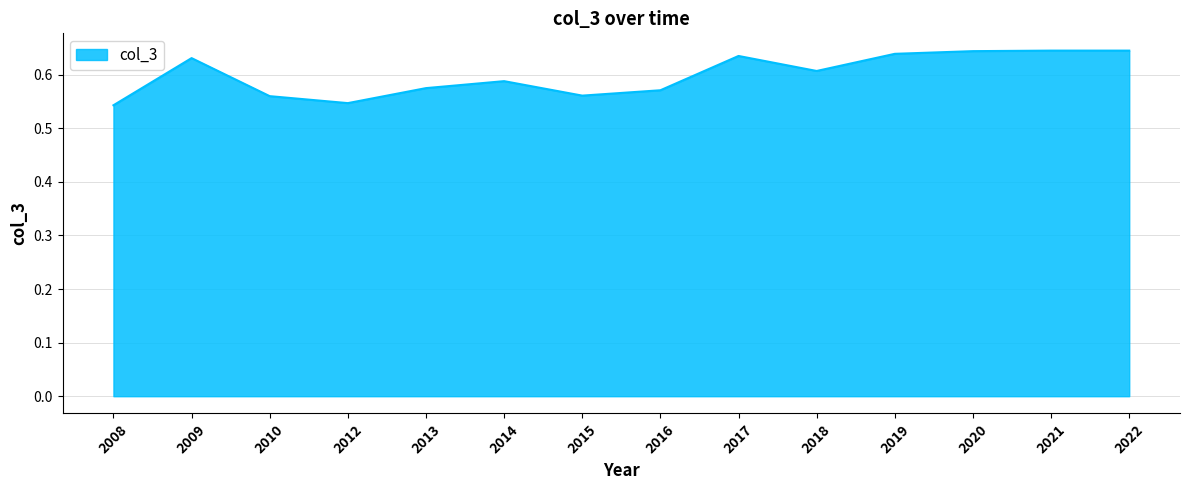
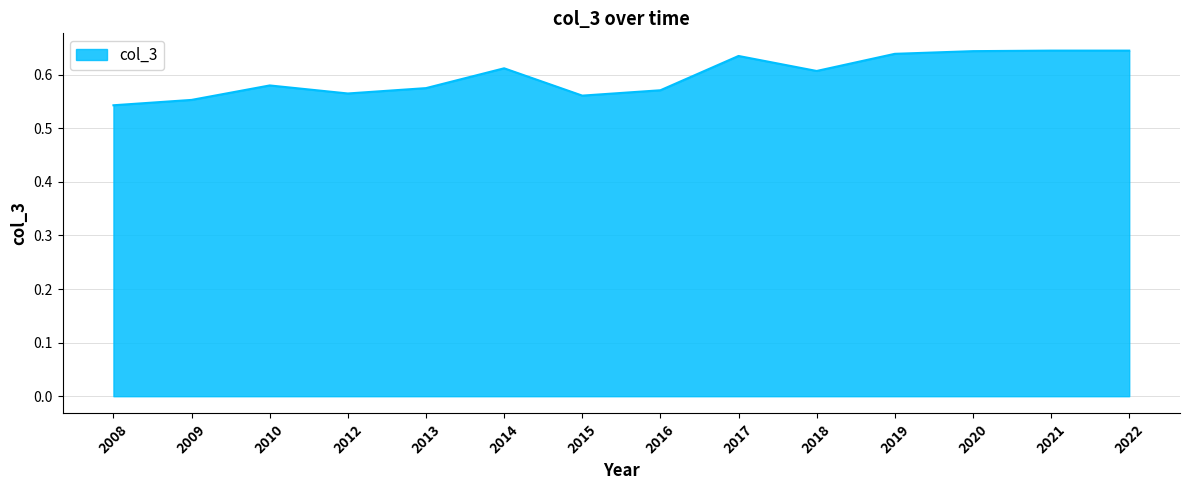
2009: 0.63 -> 0.55
2010: 0.56 -> 0.58
2012: 0.55 -> 0.57
2014: 0.59 -> 0.61
